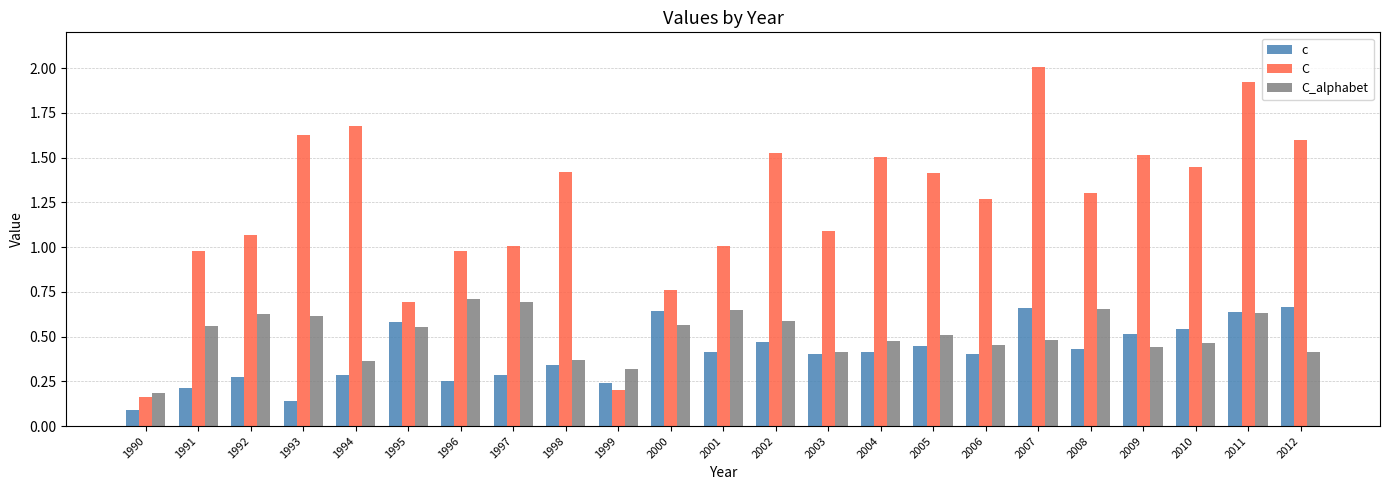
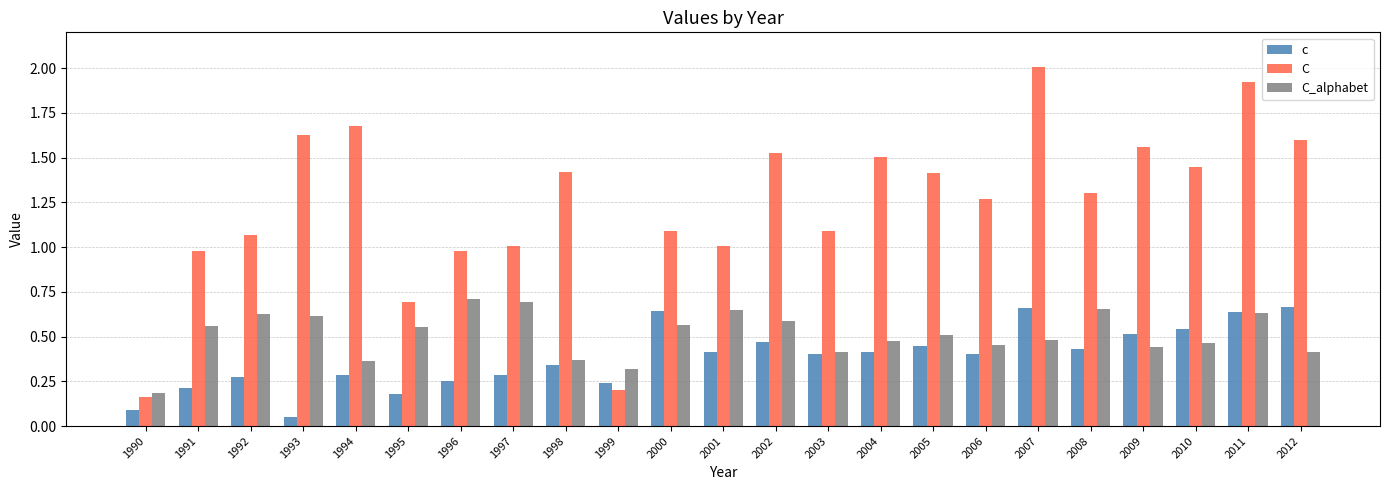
c, 1993: 0.14 -> 0.05
c, 1995: 0.58 -> 0.18
C, 2000: 0.76 -> 1.09
C, 2009: 1.51 -> 1.56
